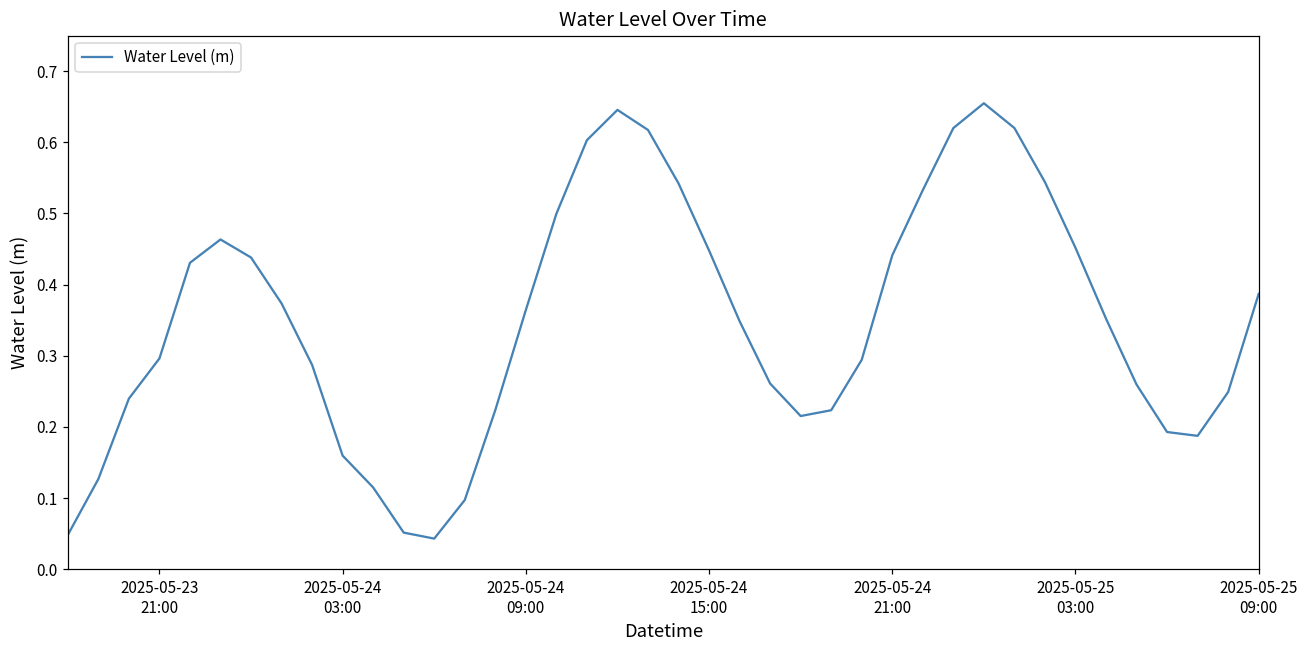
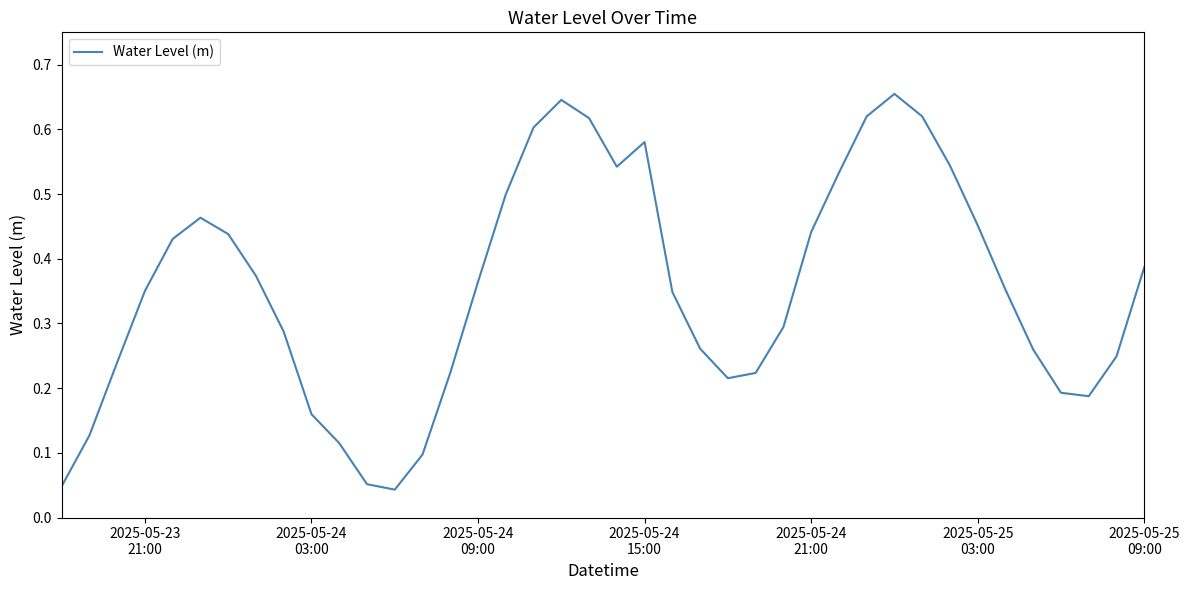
2025-05-23 21:00: 0.30 -> 0.35
2025-05-24 15:00: 0.45 -> 0.58
